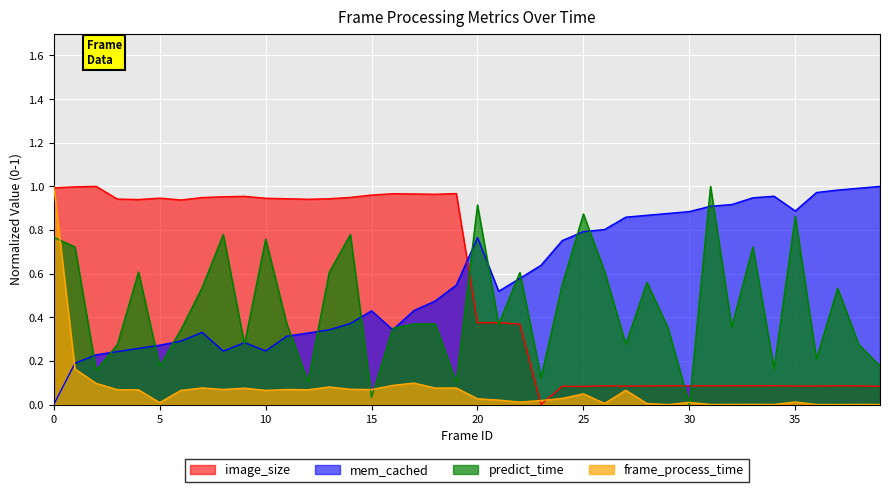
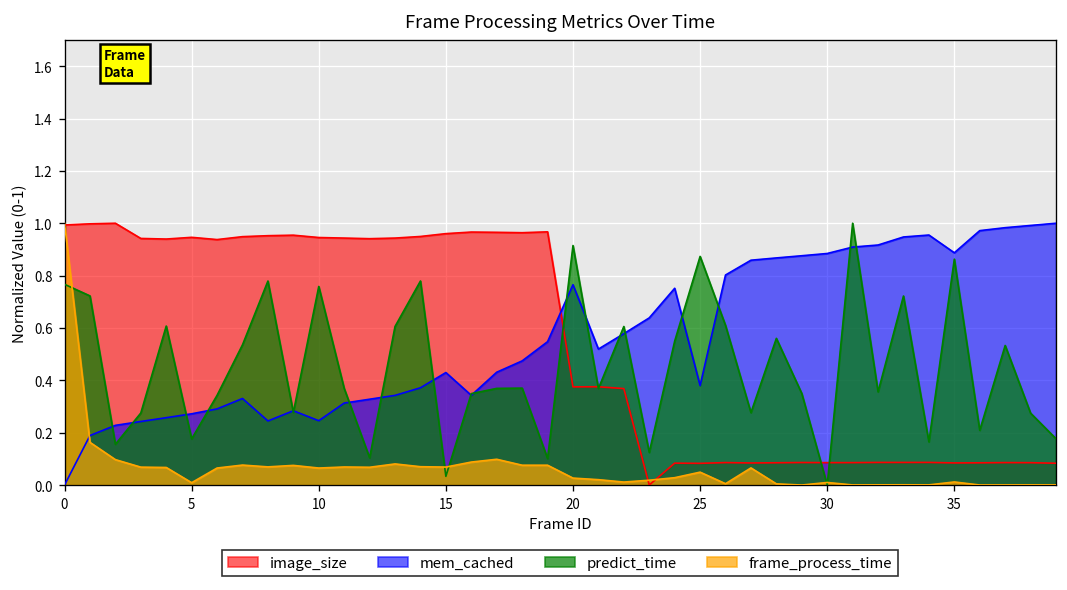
mem_cached, 25: 0.79 -> 0.38
